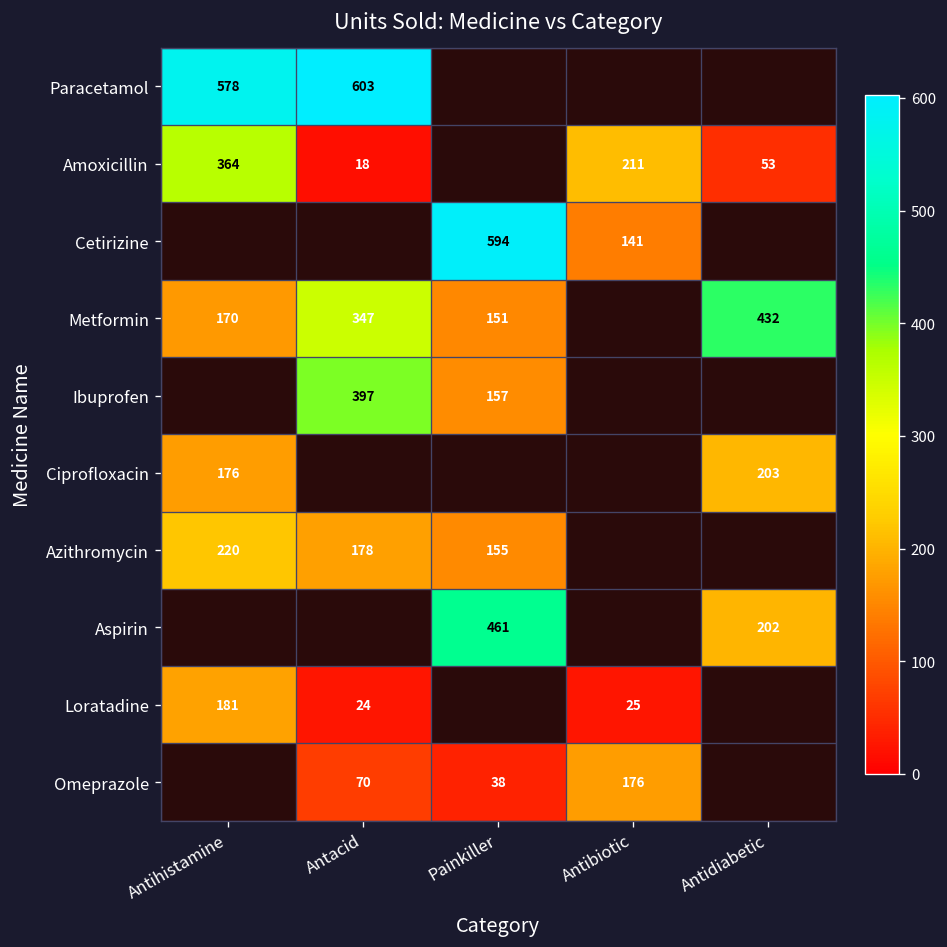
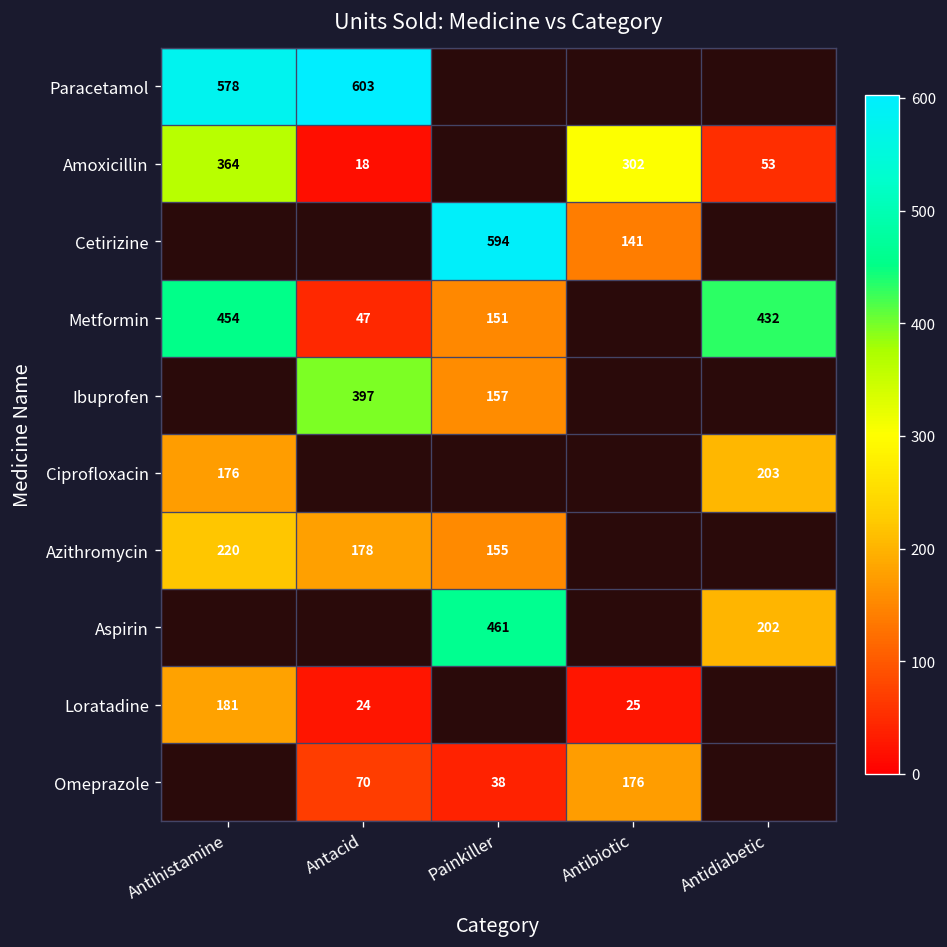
Amoxicillin, Antibiotic: 211 -> 302
Metformin, Antihistamine: 170 -> 454
Metformin, Antacid: 347 -> 47
